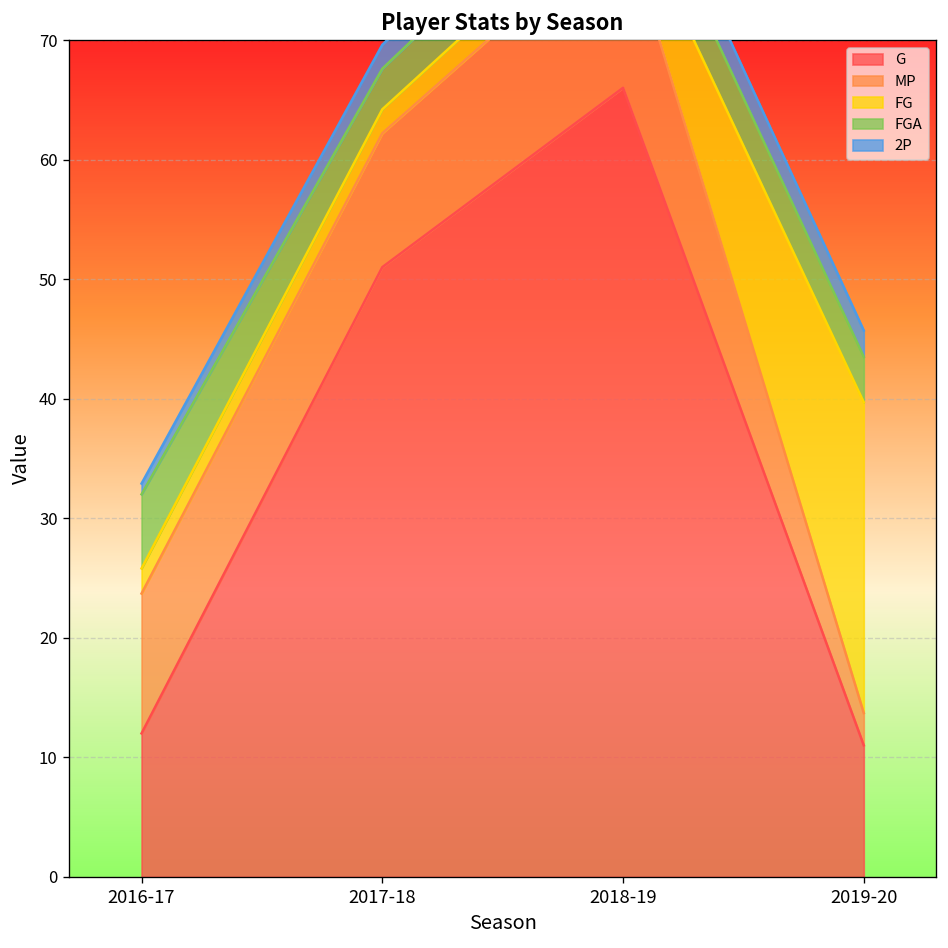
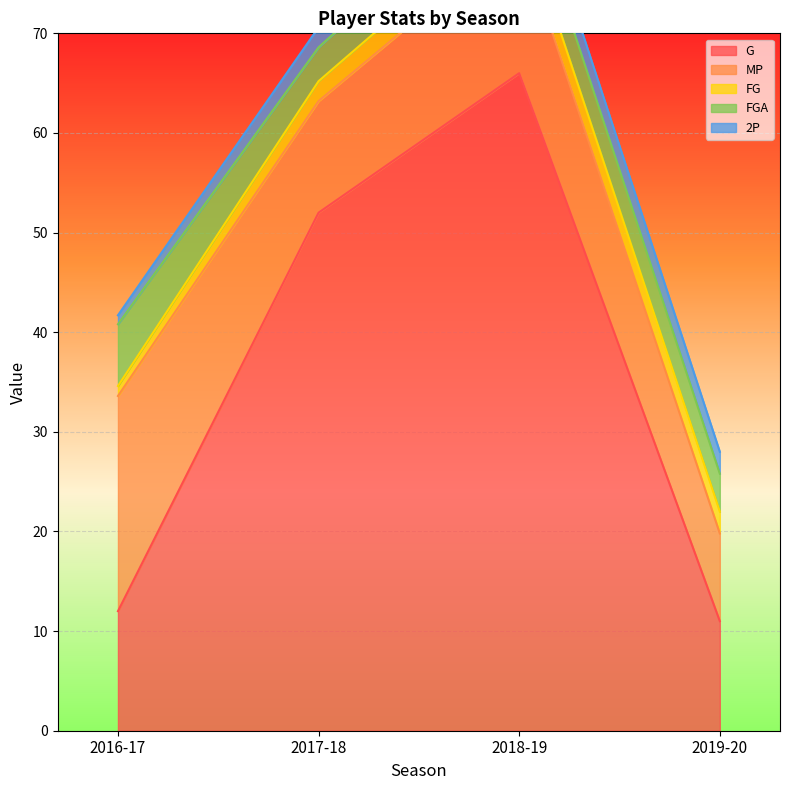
MP, 2016-17: 12 -> 22
FG, 2016-17: 2 -> 1
G, 2017-18: 51 -> 52
MP, 2019-20: 3 -> 9
FG, 2019-20: 26 -> 2
